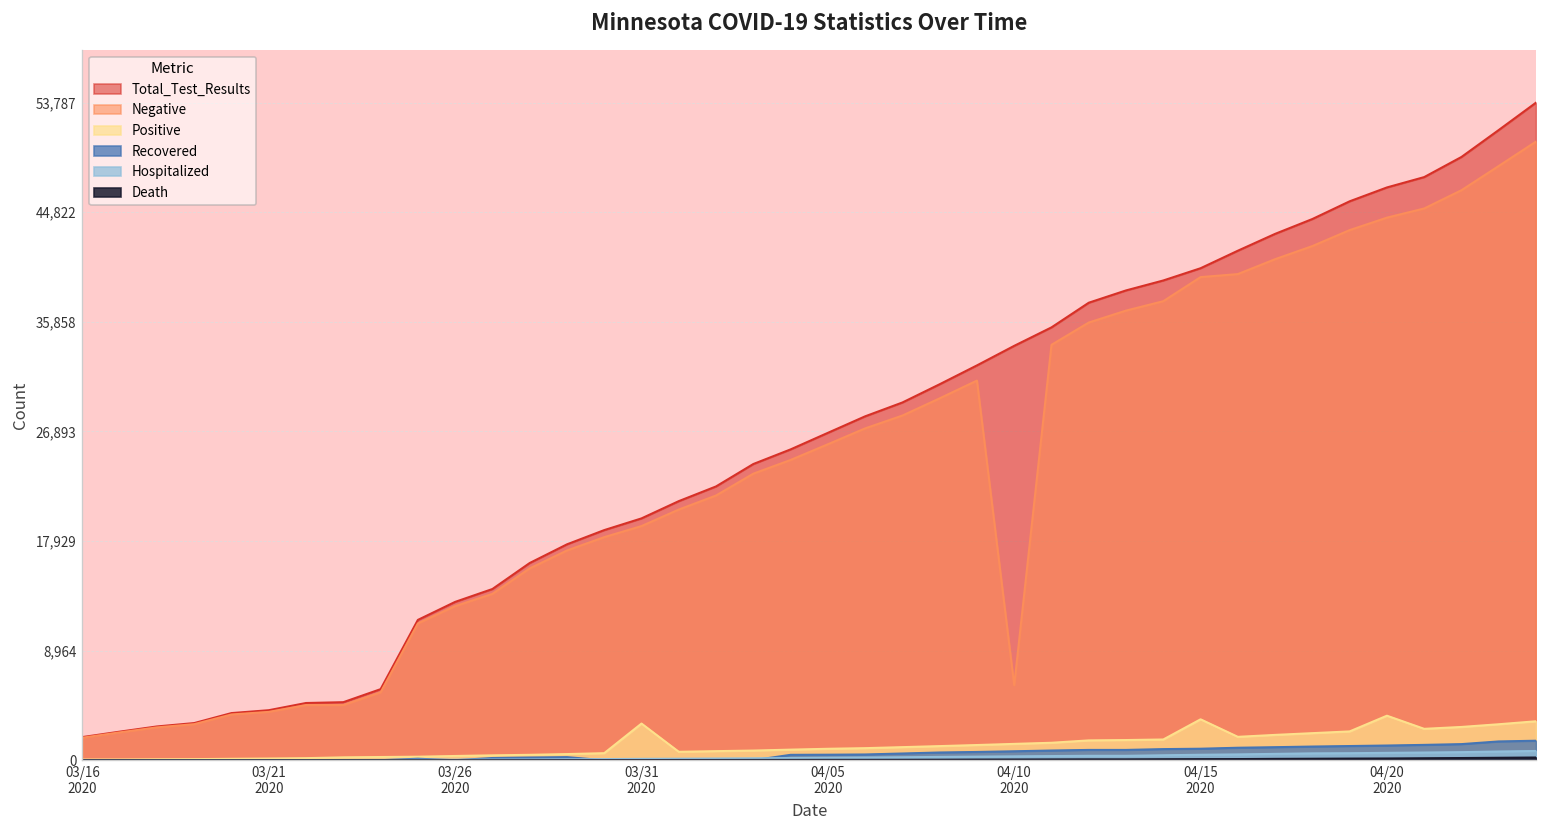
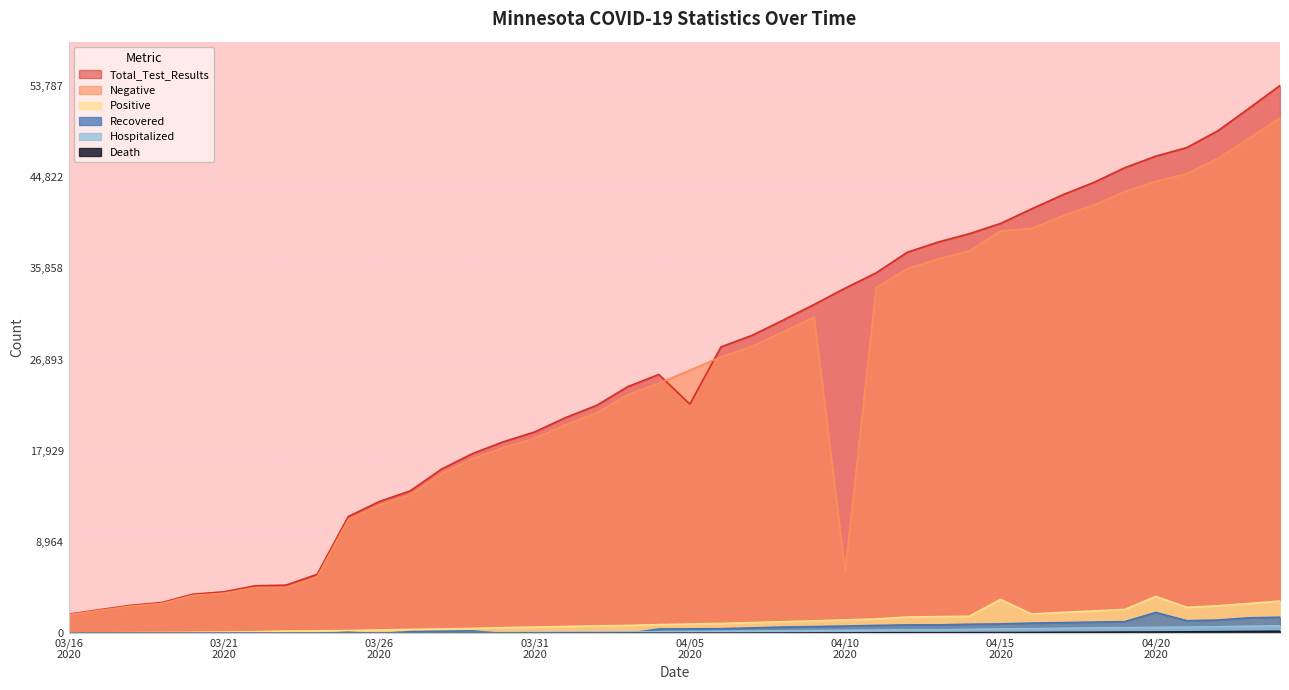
Positive, 03/31 2020: 3,000 -> 600
Total_Test_Results, 04/05 2020: 26,800 -> 22,500
Recovered, 04/20 2020: 1,200 -> 2,100
